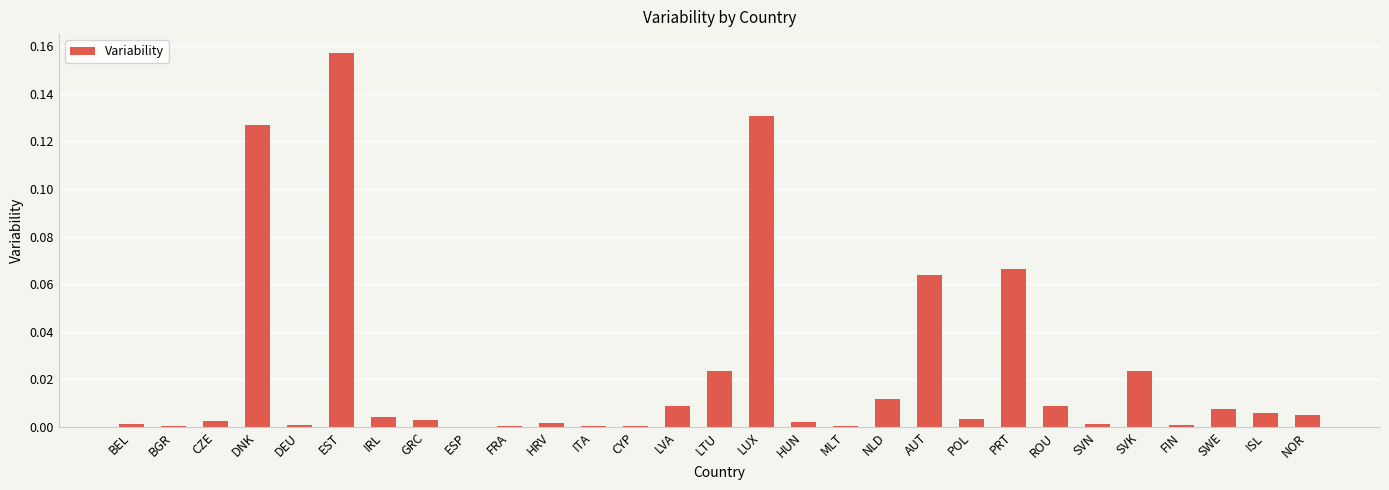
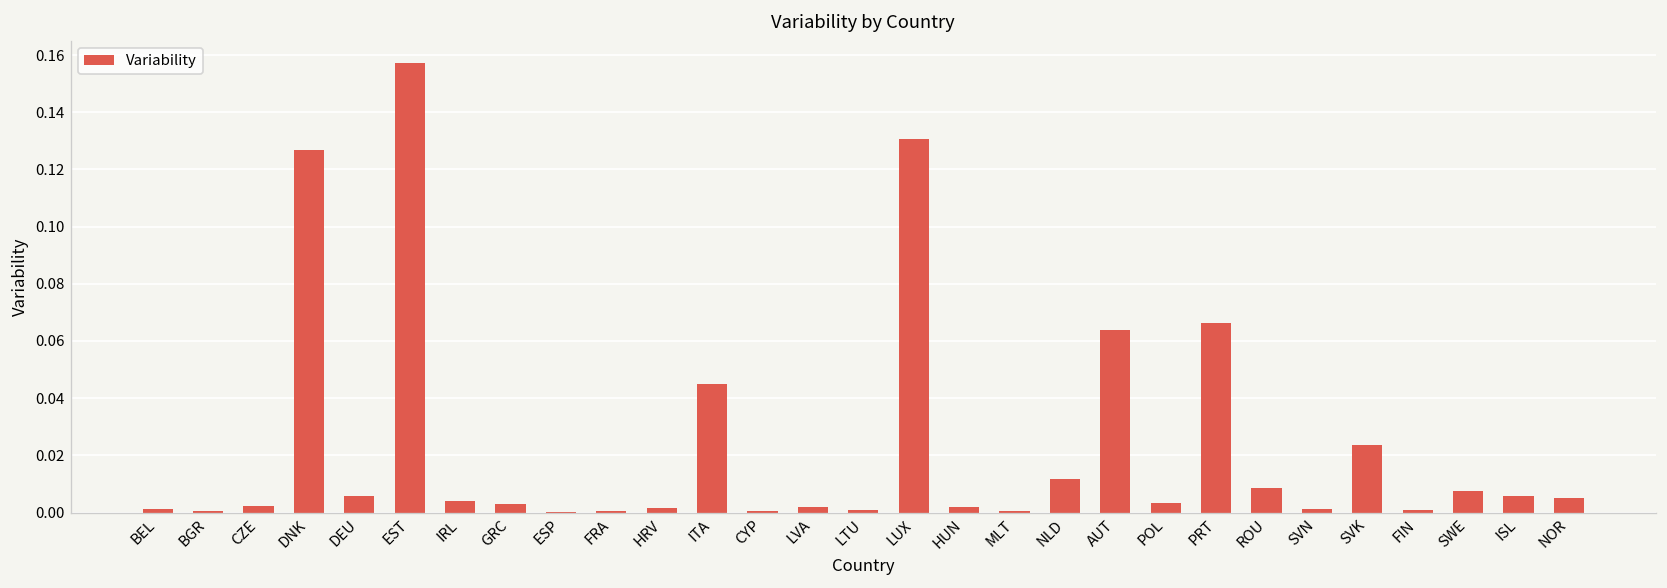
DEU: 0.001 -> 0.006
ITA: 0.000 -> 0.045
LVA: 0.009 -> 0.002
LTU: 0.024 -> 0.001
